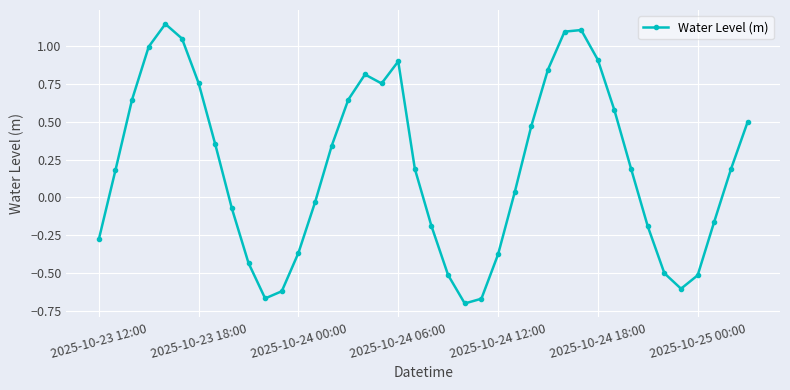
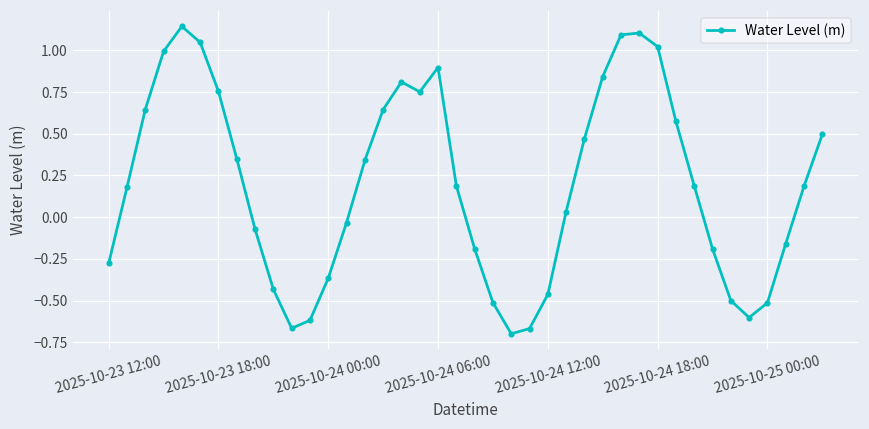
2025-10-24 12:00: -0.38 -> -0.46
2025-10-24 18:00: 0.91 -> 1.02
